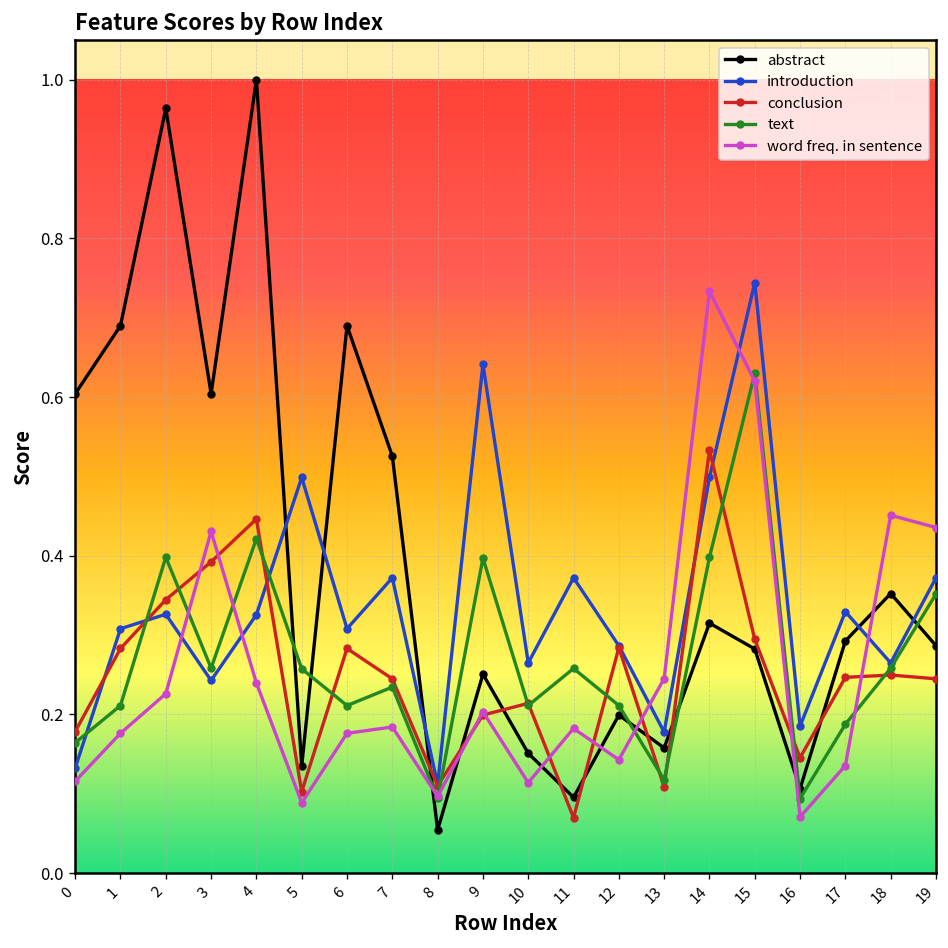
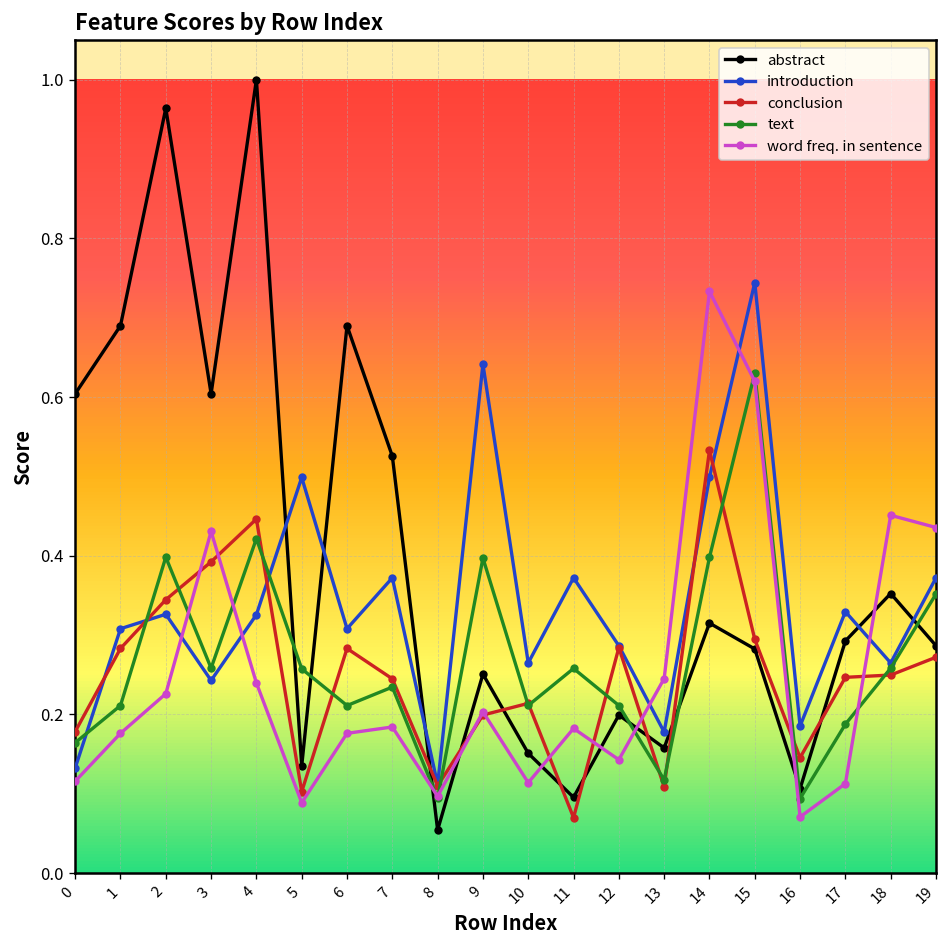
word freq. in sentence, 17: 0.14 -> 0.11
conclusion, 19: 0.24 -> 0.27
